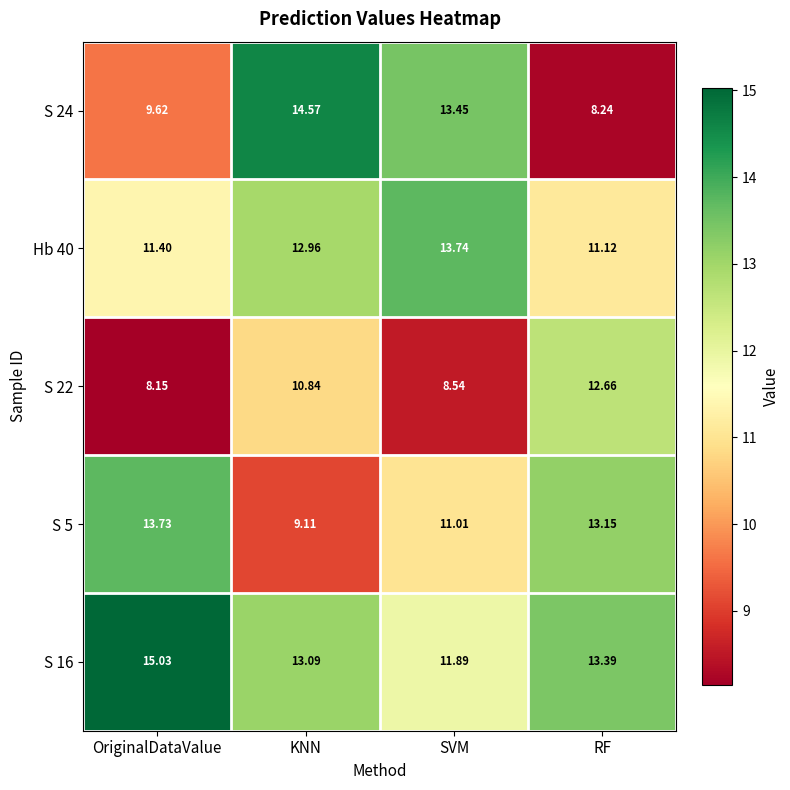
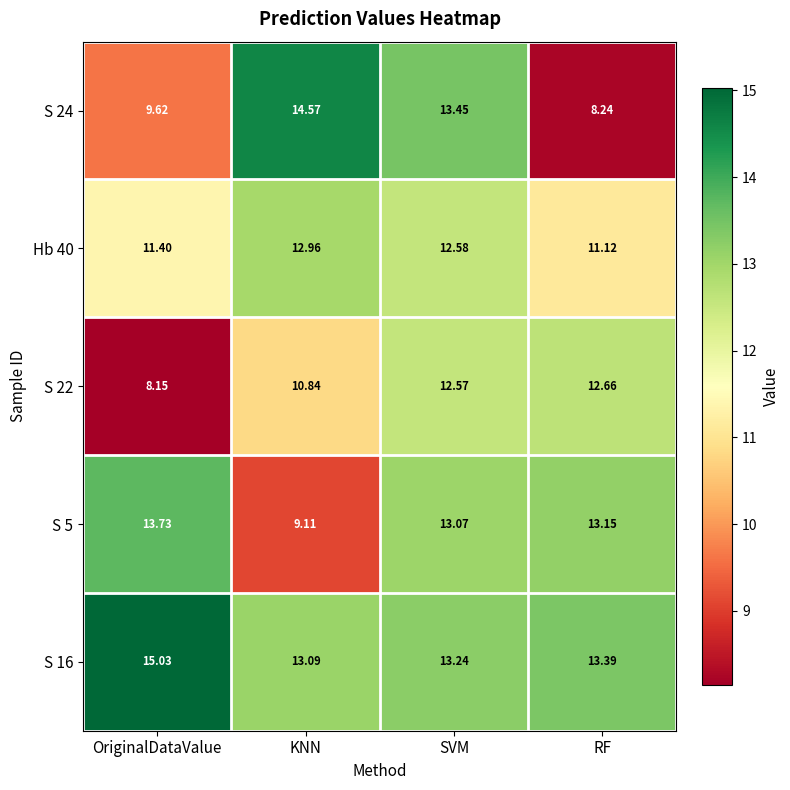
Hb 40, SVM: 13.74 -> 12.58
S 22, SVM: 8.54 -> 12.57
S 5, SVM: 11.01 -> 13.07
S 16, SVM: 11.89 -> 13.24
